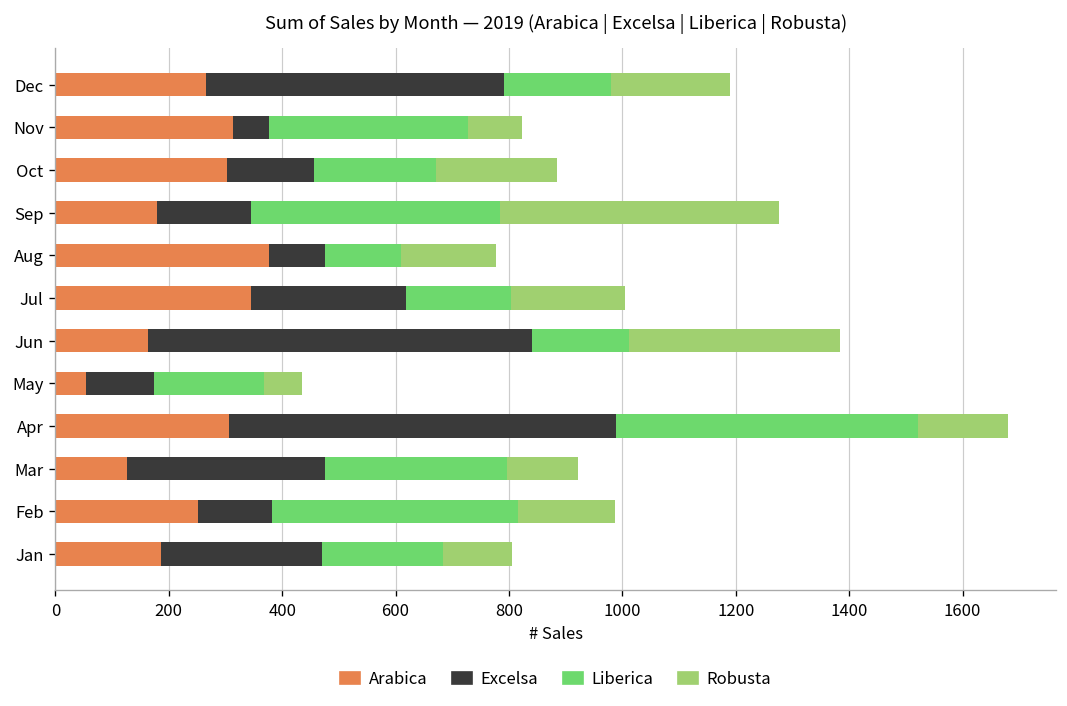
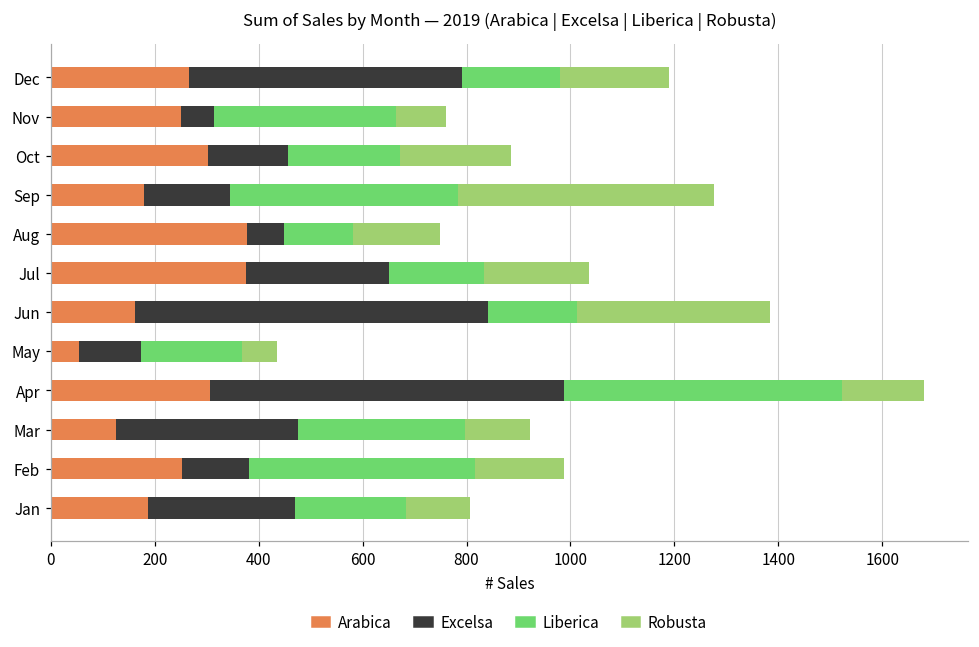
Arabica, Nov: 310 -> 250
Excelsa, Aug: 100 -> 70
Arabica, Jul: 350 -> 380
